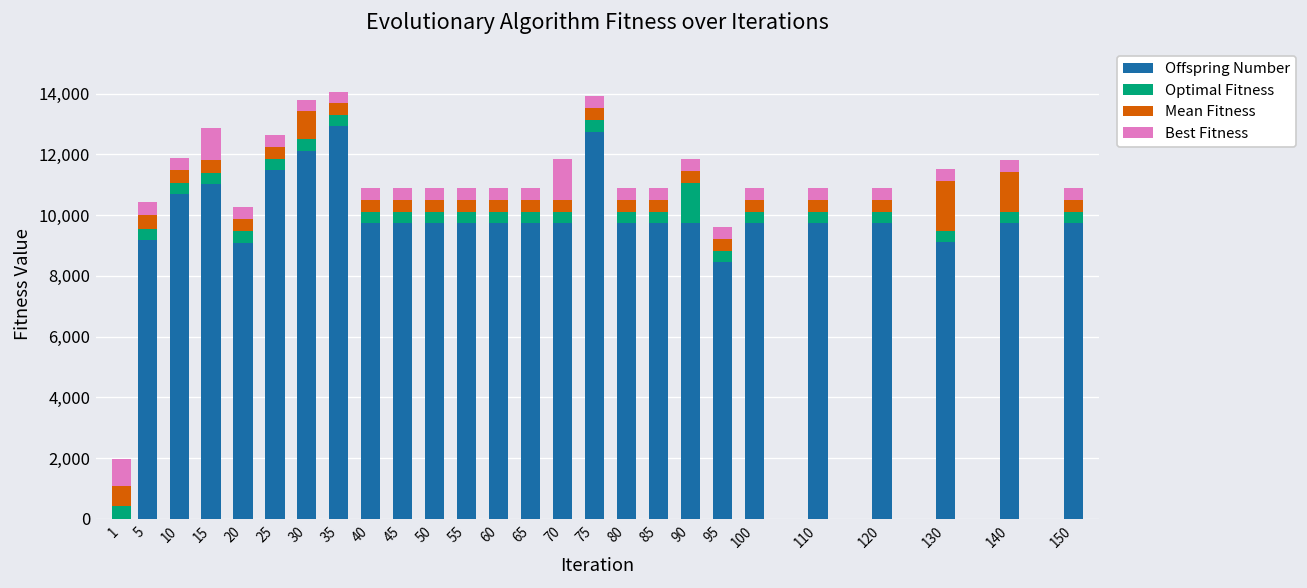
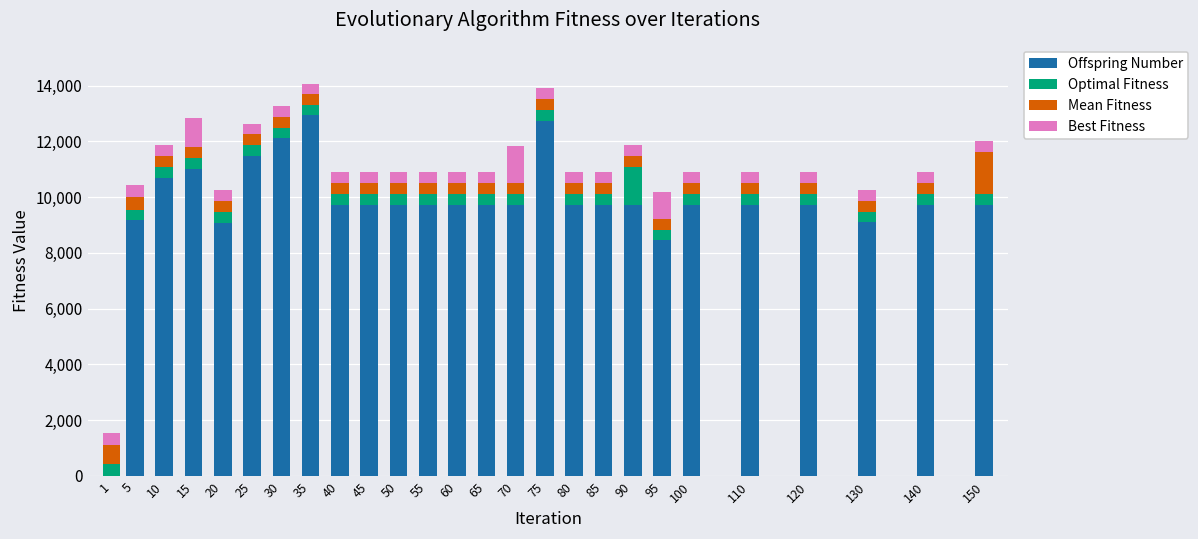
Best Fitness, 1: 900 -> 400
Mean Fitness, 30: 900 -> 400
Best Fitness, 95: 400 -> 900
Mean Fitness, 130: 1,700 -> 400
Mean Fitness, 140: 1,300 -> 400
Mean Fitness, 150: 400 -> 1,500
